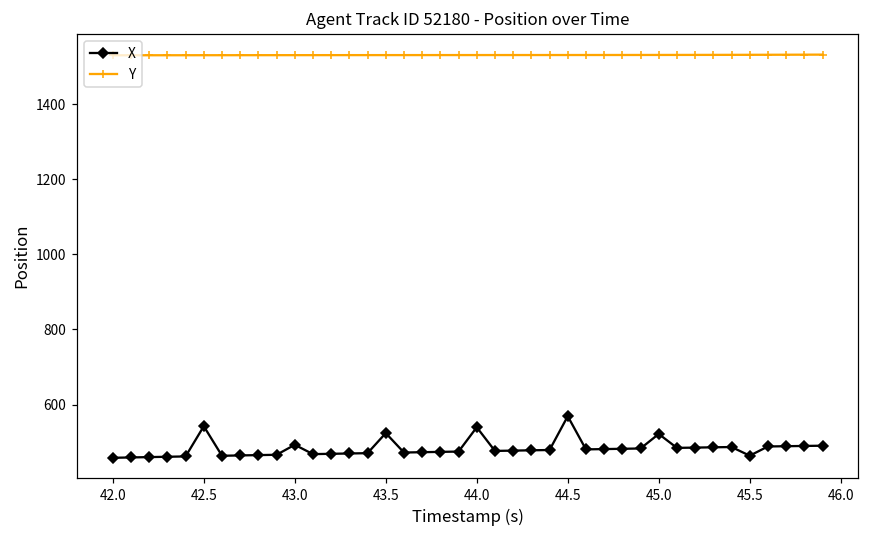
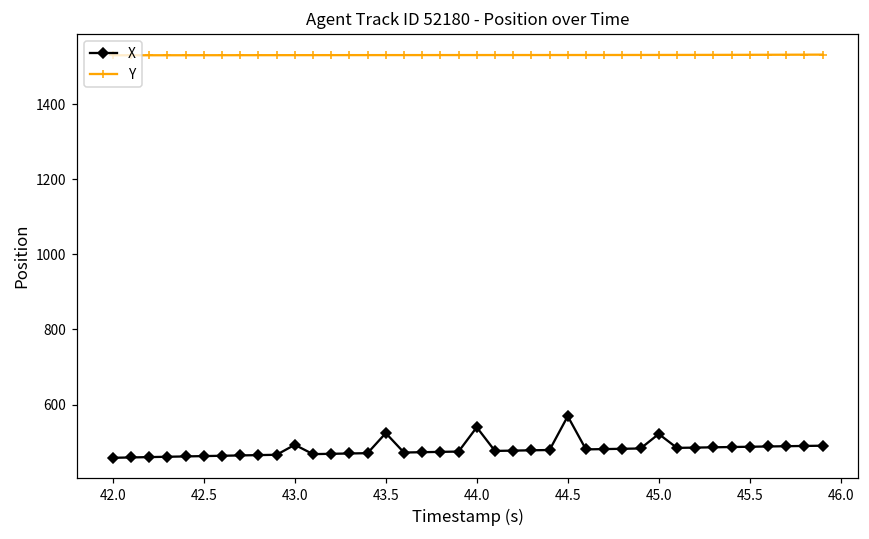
X, 42.5: 540 -> 460
X, 45.5: 460 -> 490
